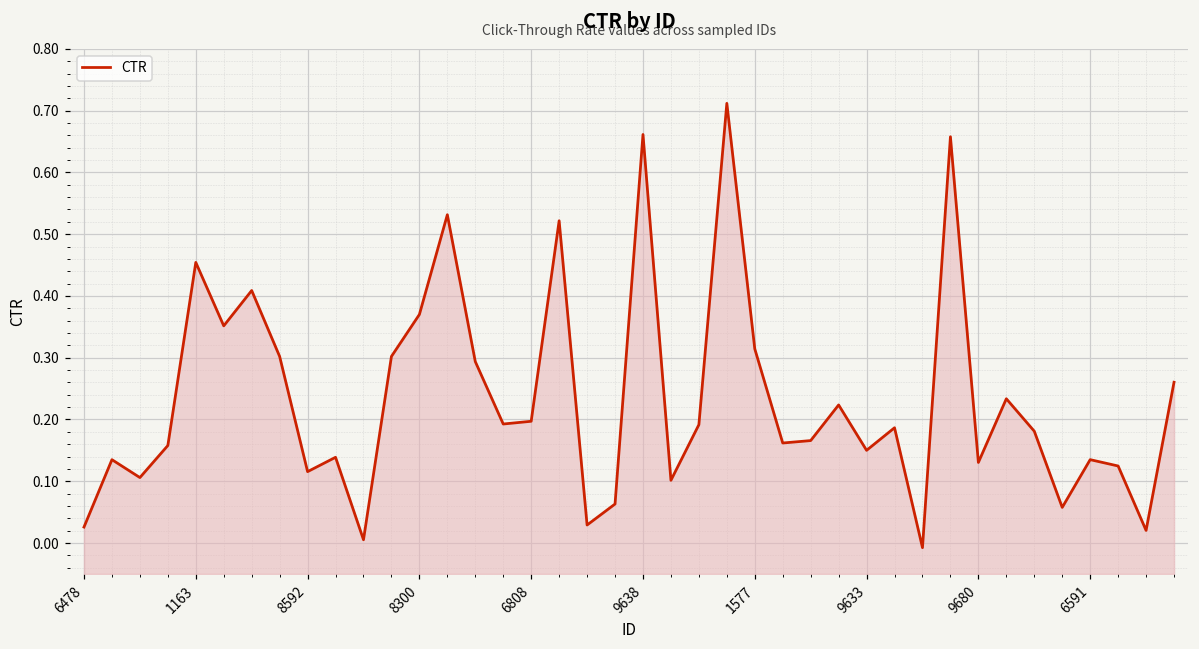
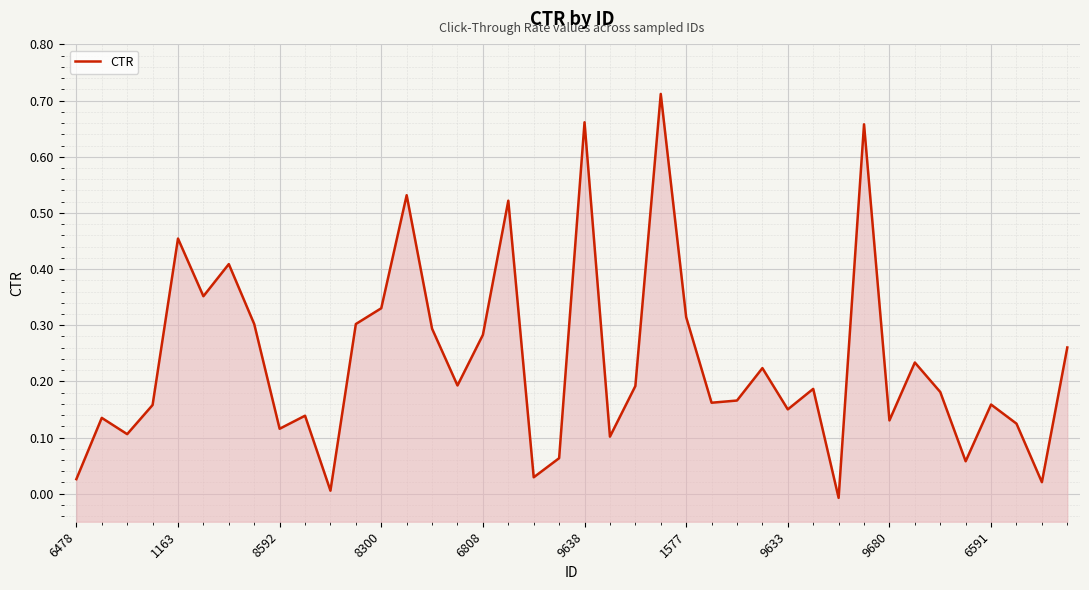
8300: 0.37 -> 0.33
6808: 0.20 -> 0.28
6591: 0.13 -> 0.16
